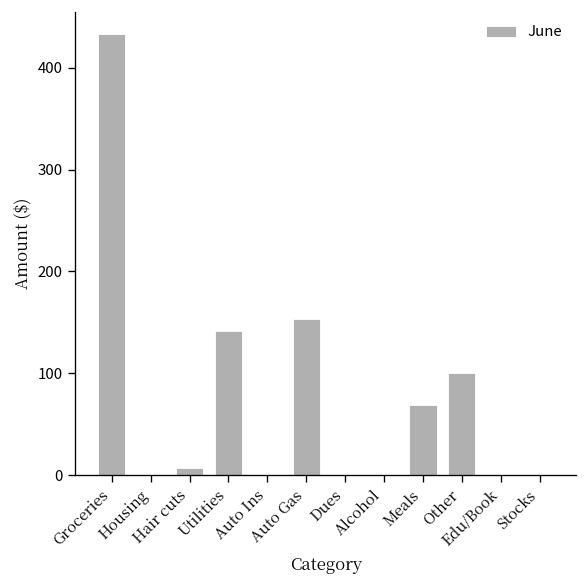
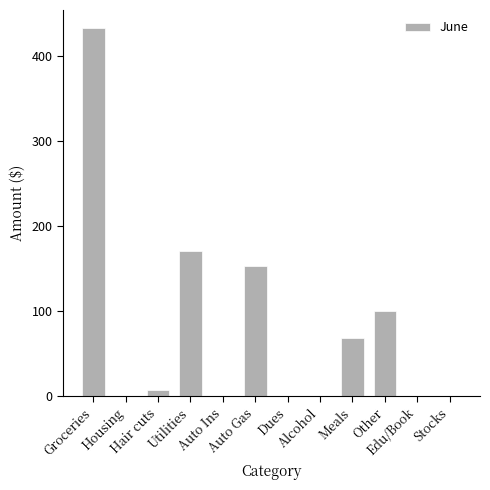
Utilities: 140 -> 170
